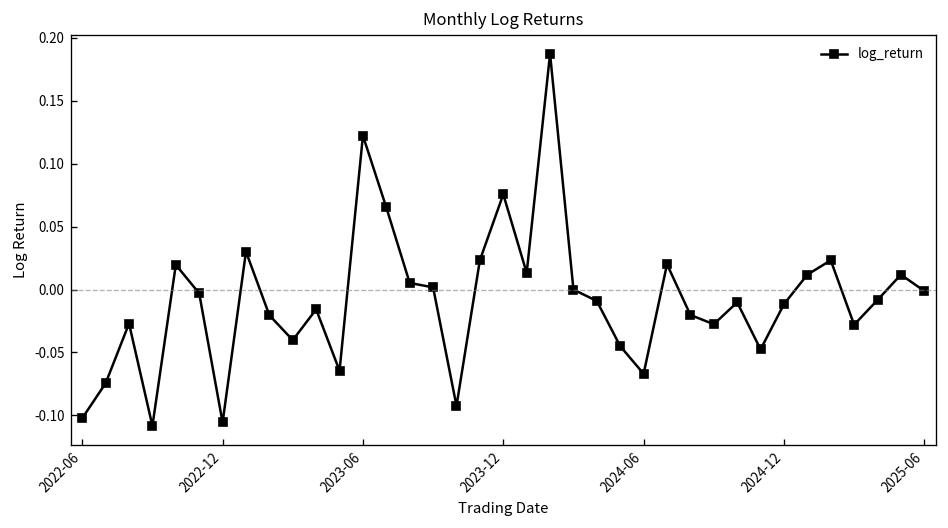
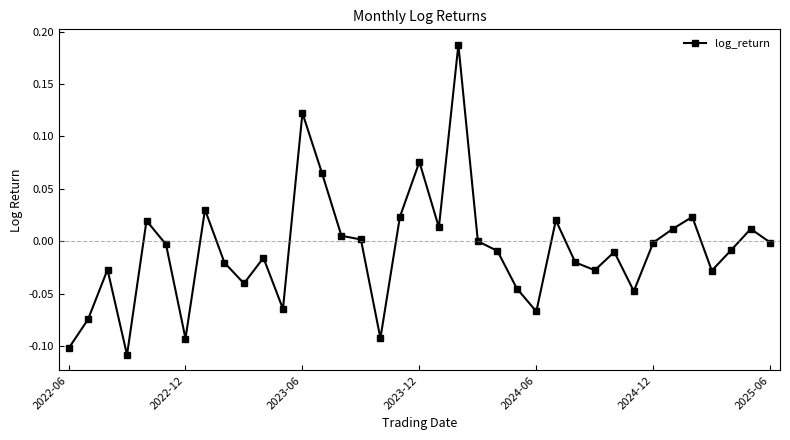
2022-12: -0.106 -> -0.093
2024-12: -0.012 -> -0.001
